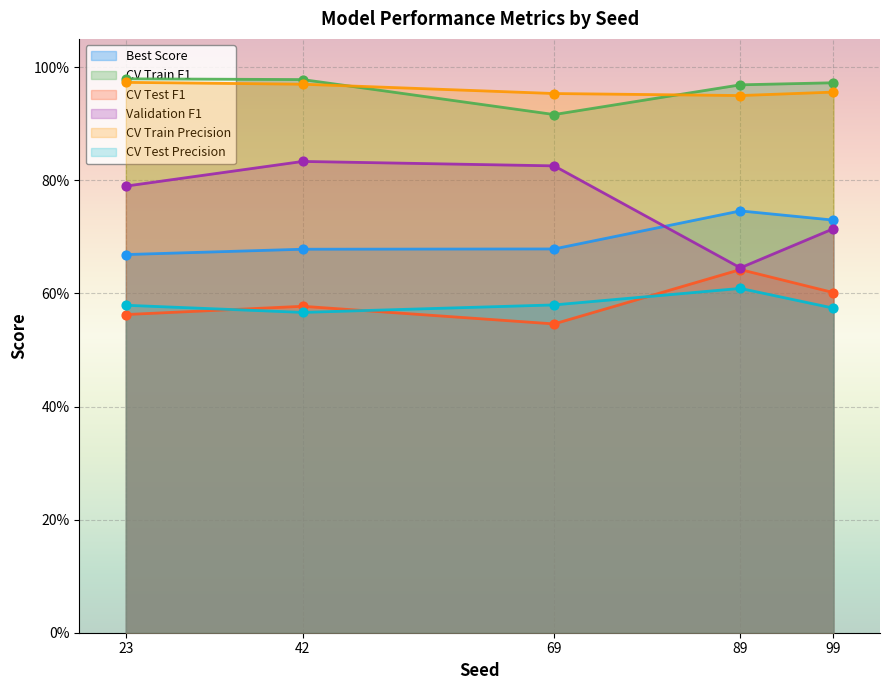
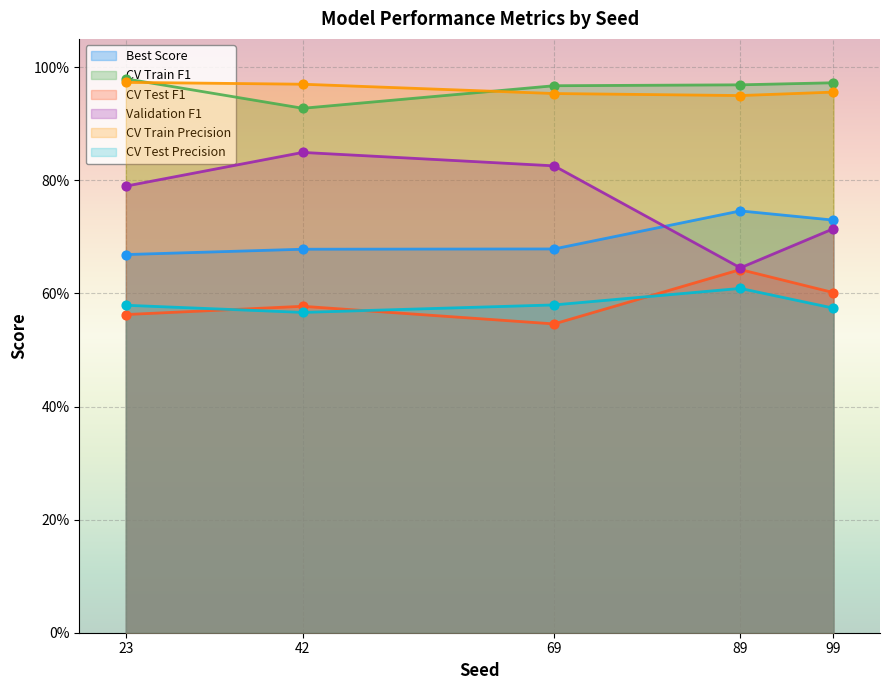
CV Train F1, 42: 98% -> 93%
Validation F1, 42: 83% -> 85%
CV Train F1, 69: 92% -> 97%
